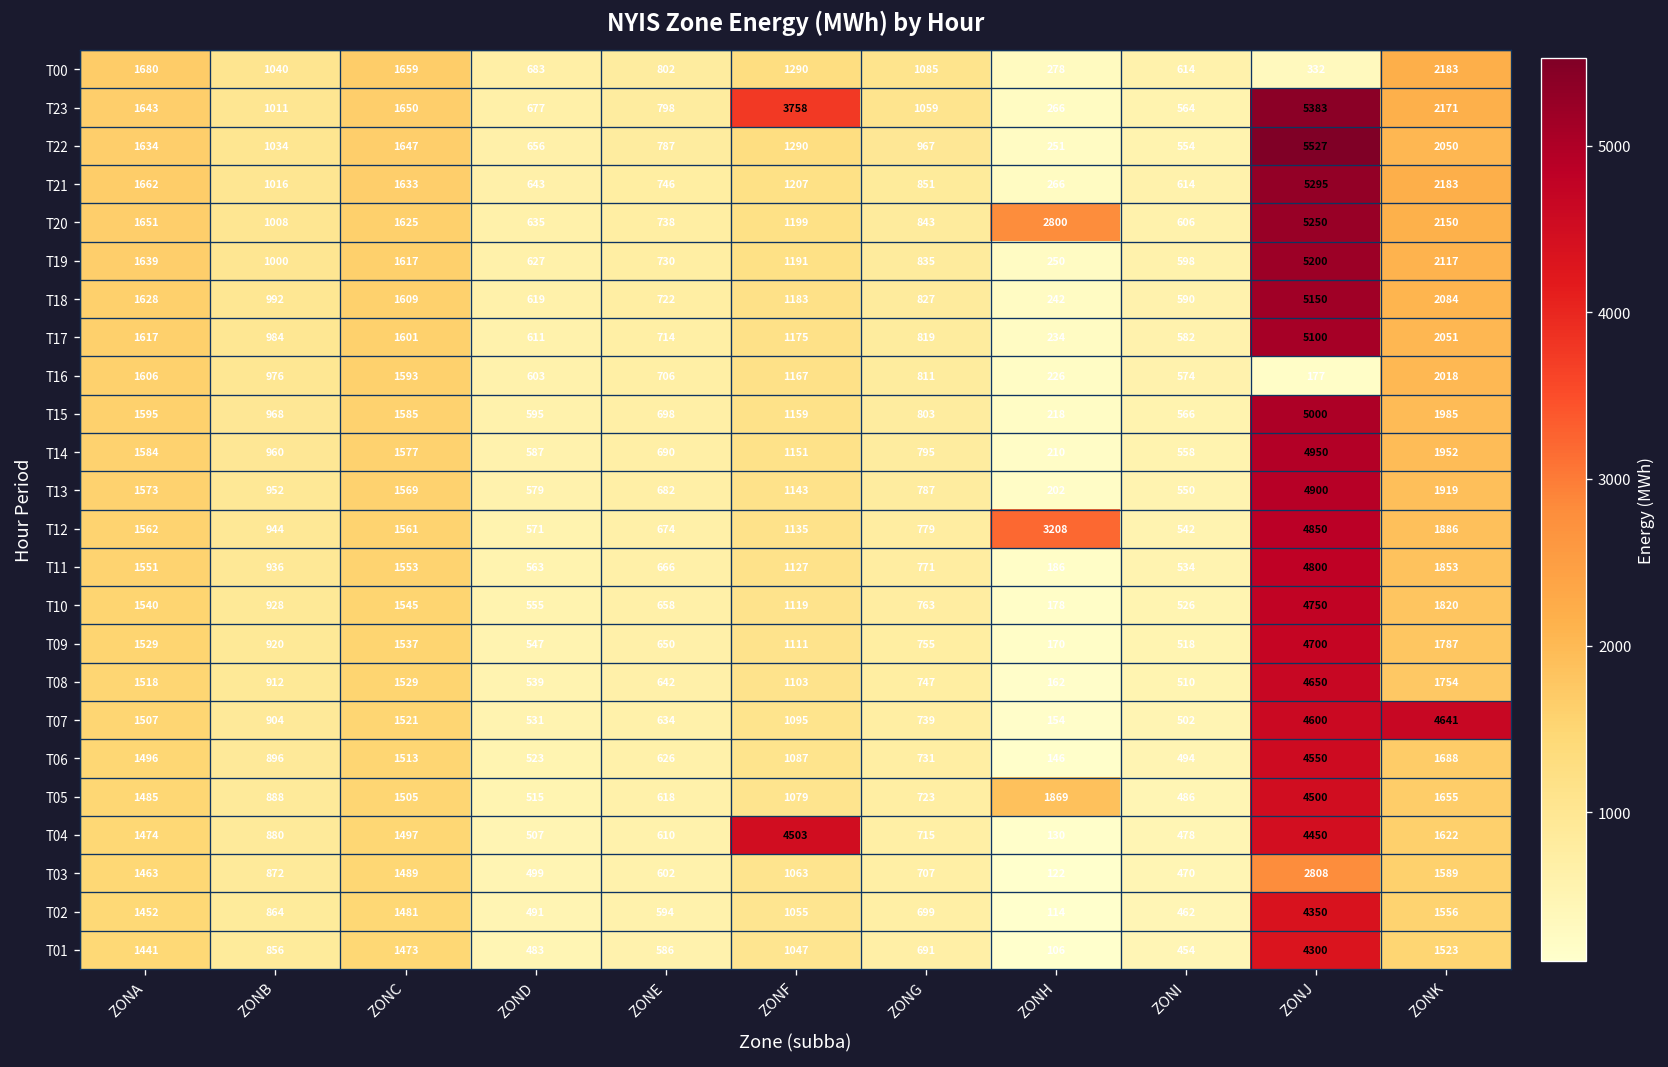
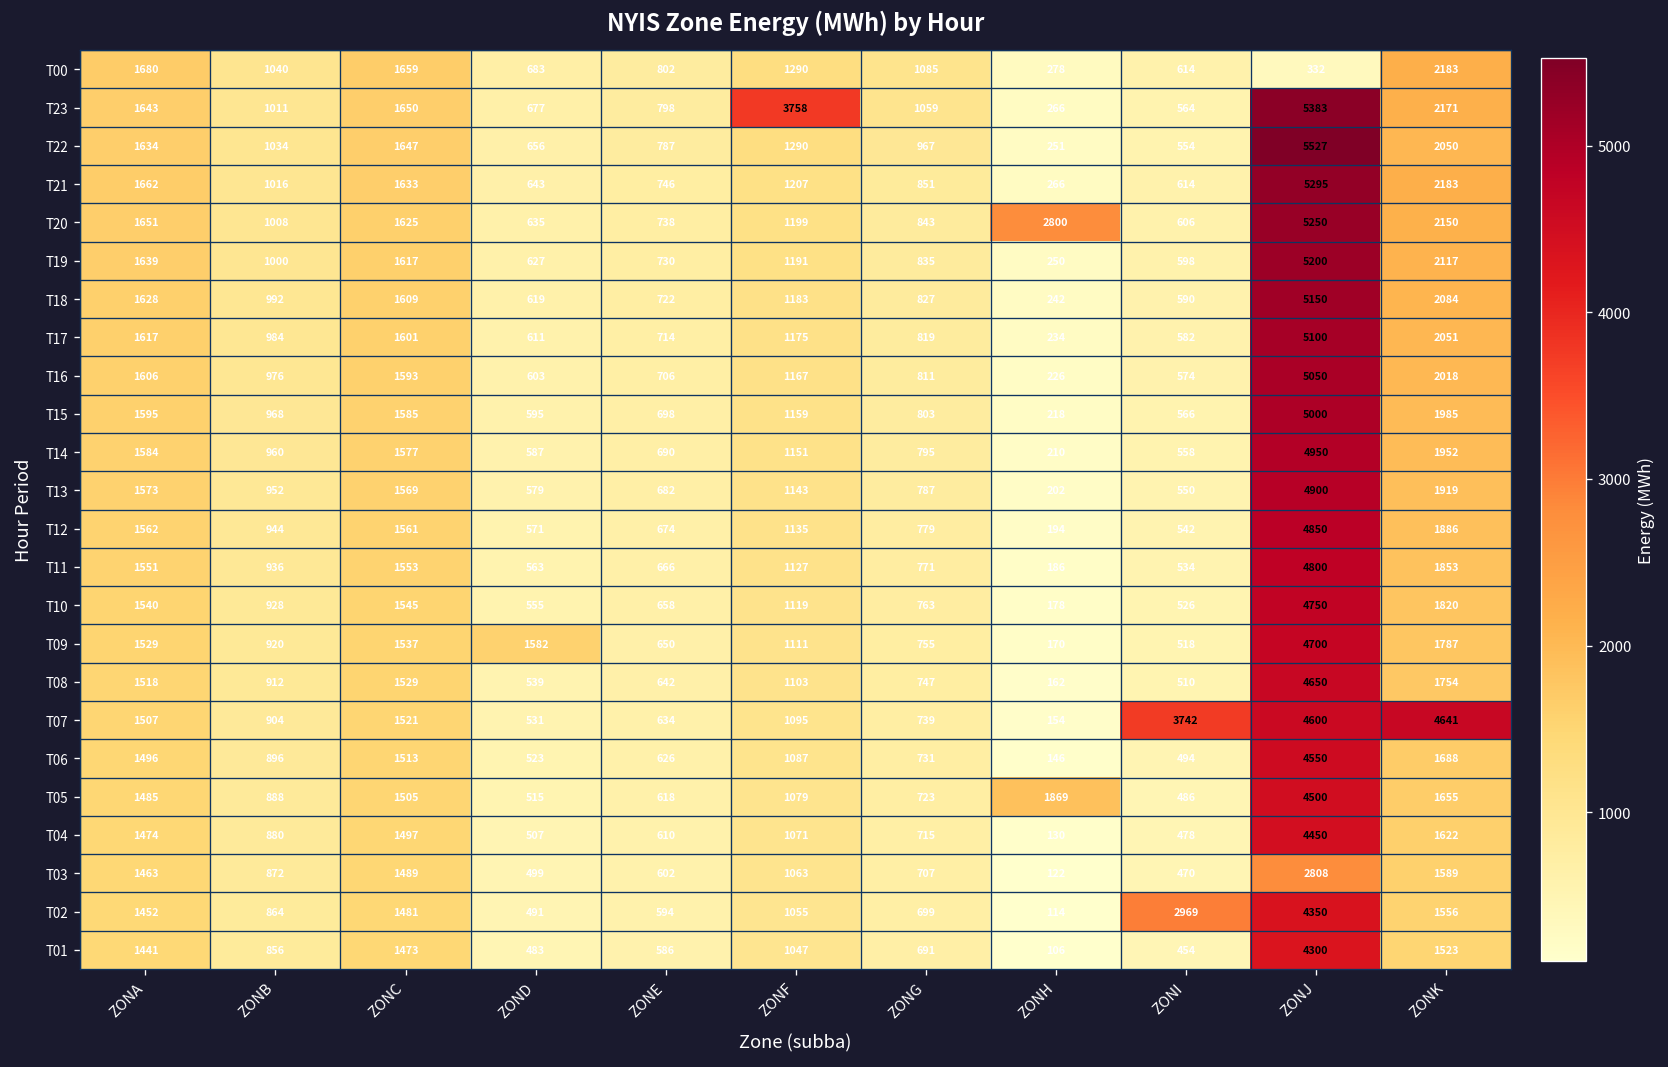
T16, ZONJ: 177 -> 5050
T12, ZONH: 3208 -> 194
T09, ZOND: 547 -> 1582
T07, ZONI: 502 -> 3742
T04, ZONF: 4503 -> 1071
T02, ZONI: 462 -> 2969
